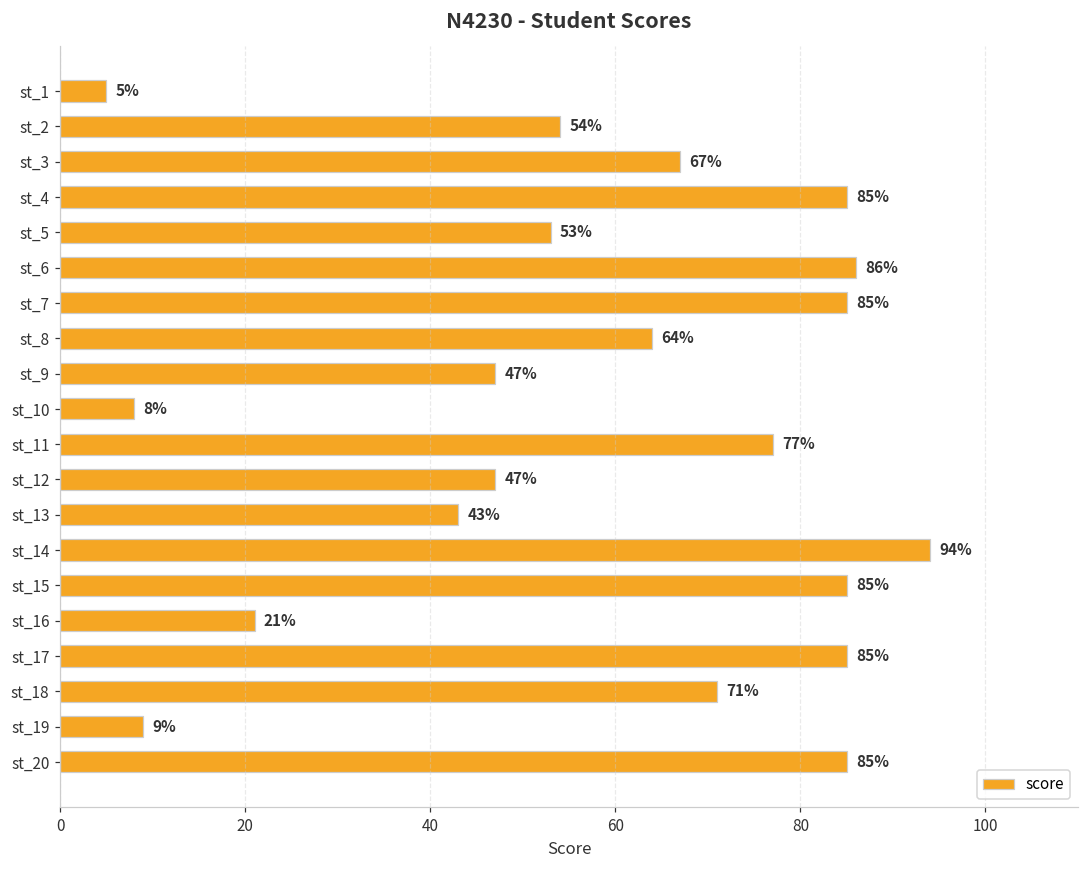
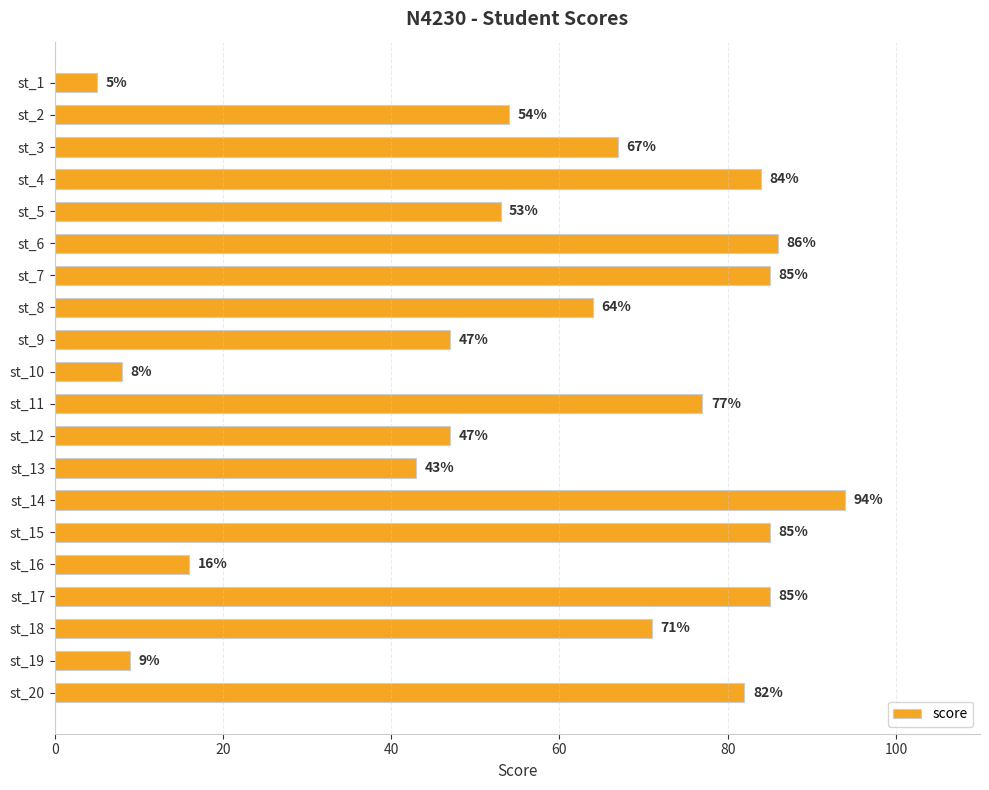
st_4: 85% -> 84%
st_16: 21% -> 16%
st_20: 85% -> 82%
